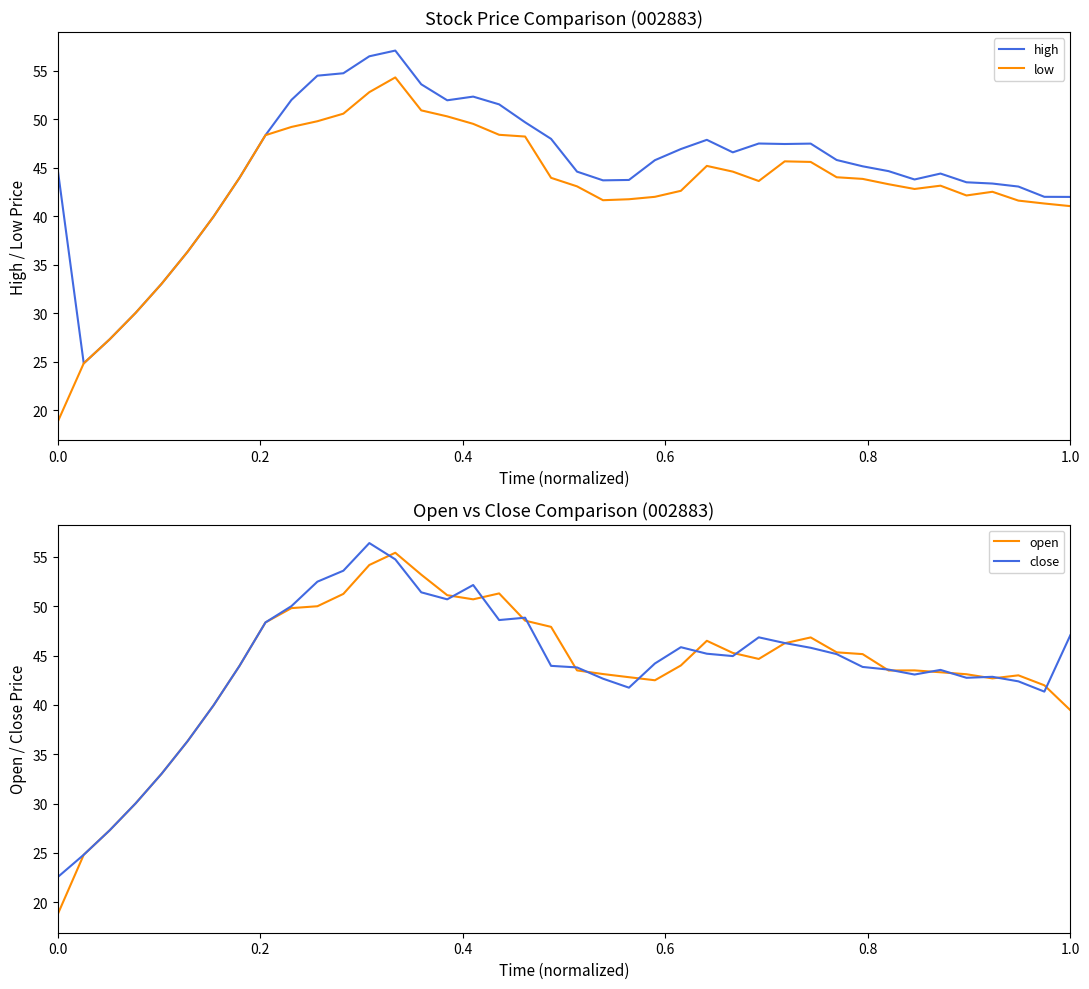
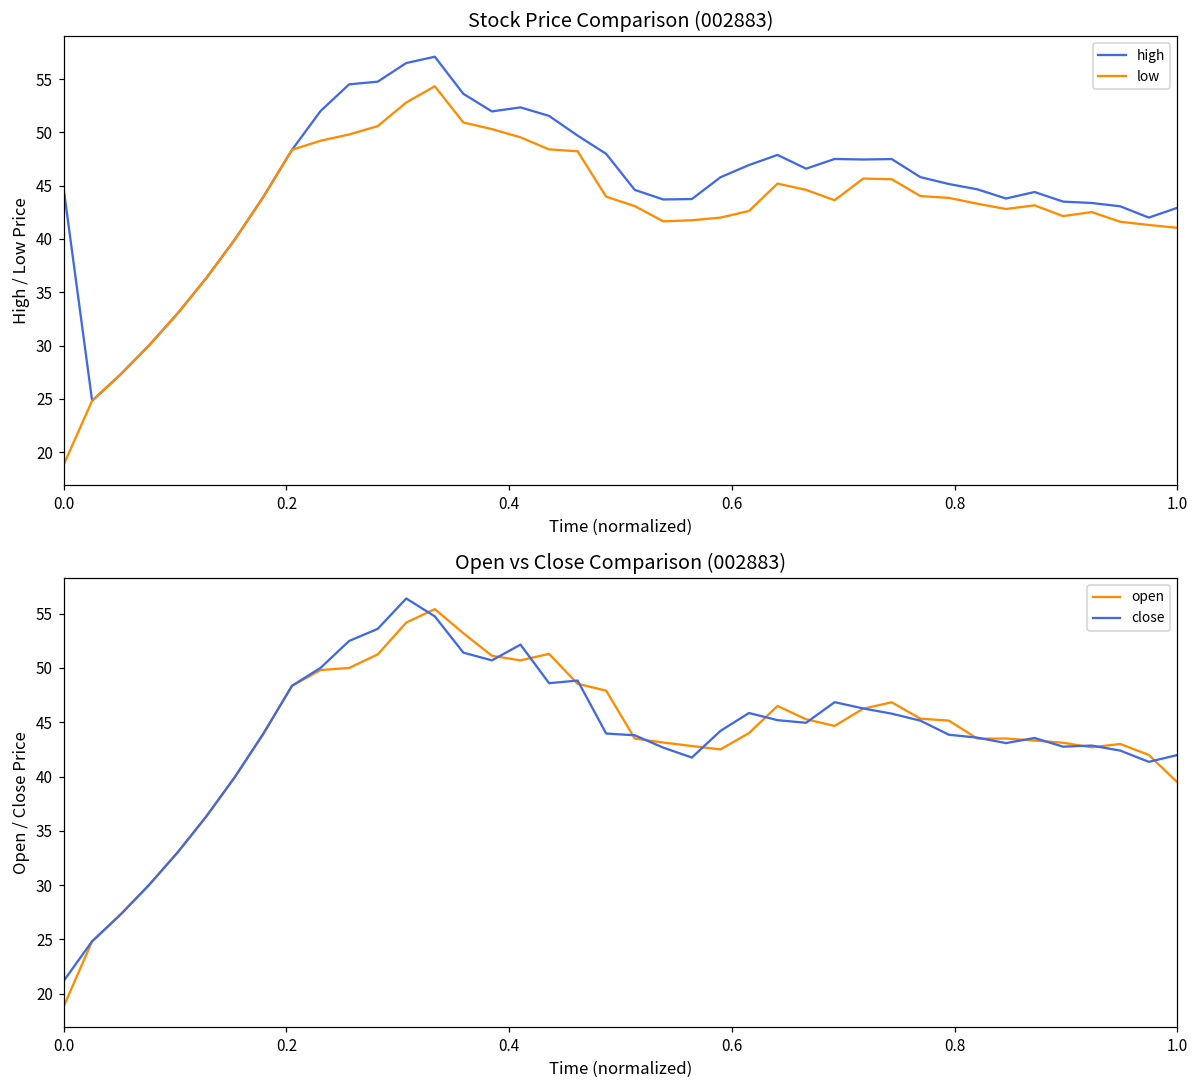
Stock Price Comparison (002883), high, 1.0: 42 -> 43
Open vs Close Comparison (002883), close, 0.0: 23 -> 21
Open vs Close Comparison (002883), close, 1.0: 47 -> 42
